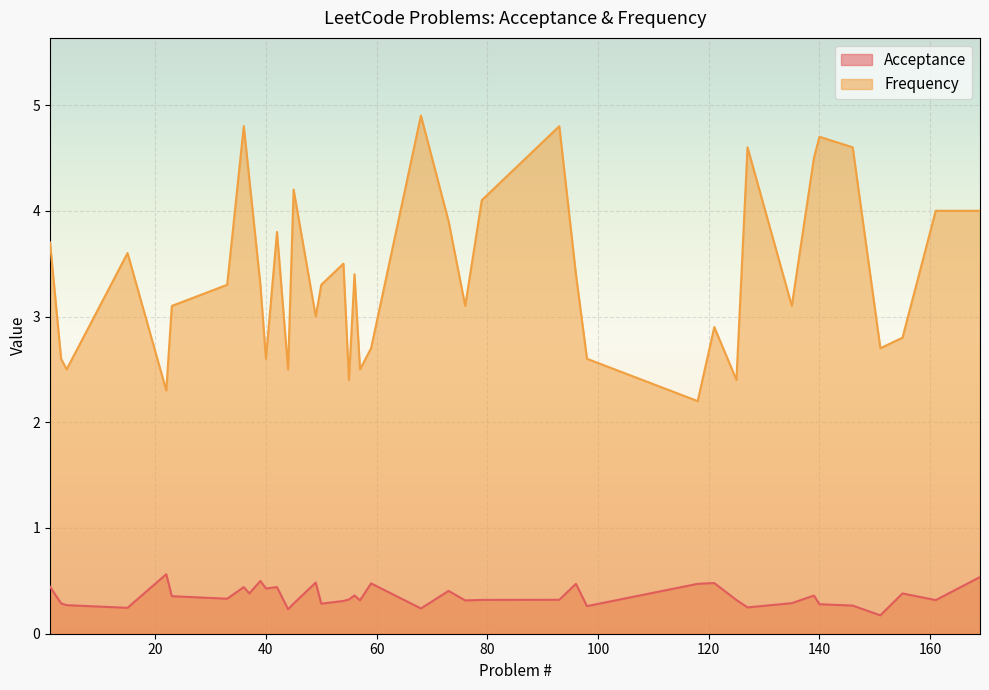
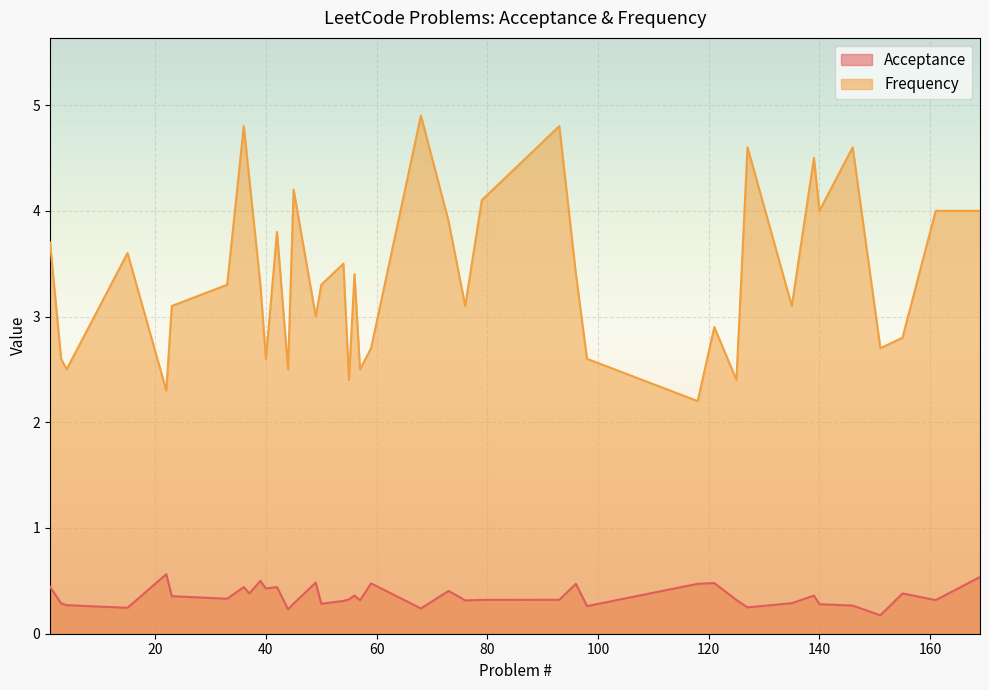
Frequency, 140: 4.7 -> 4.0
